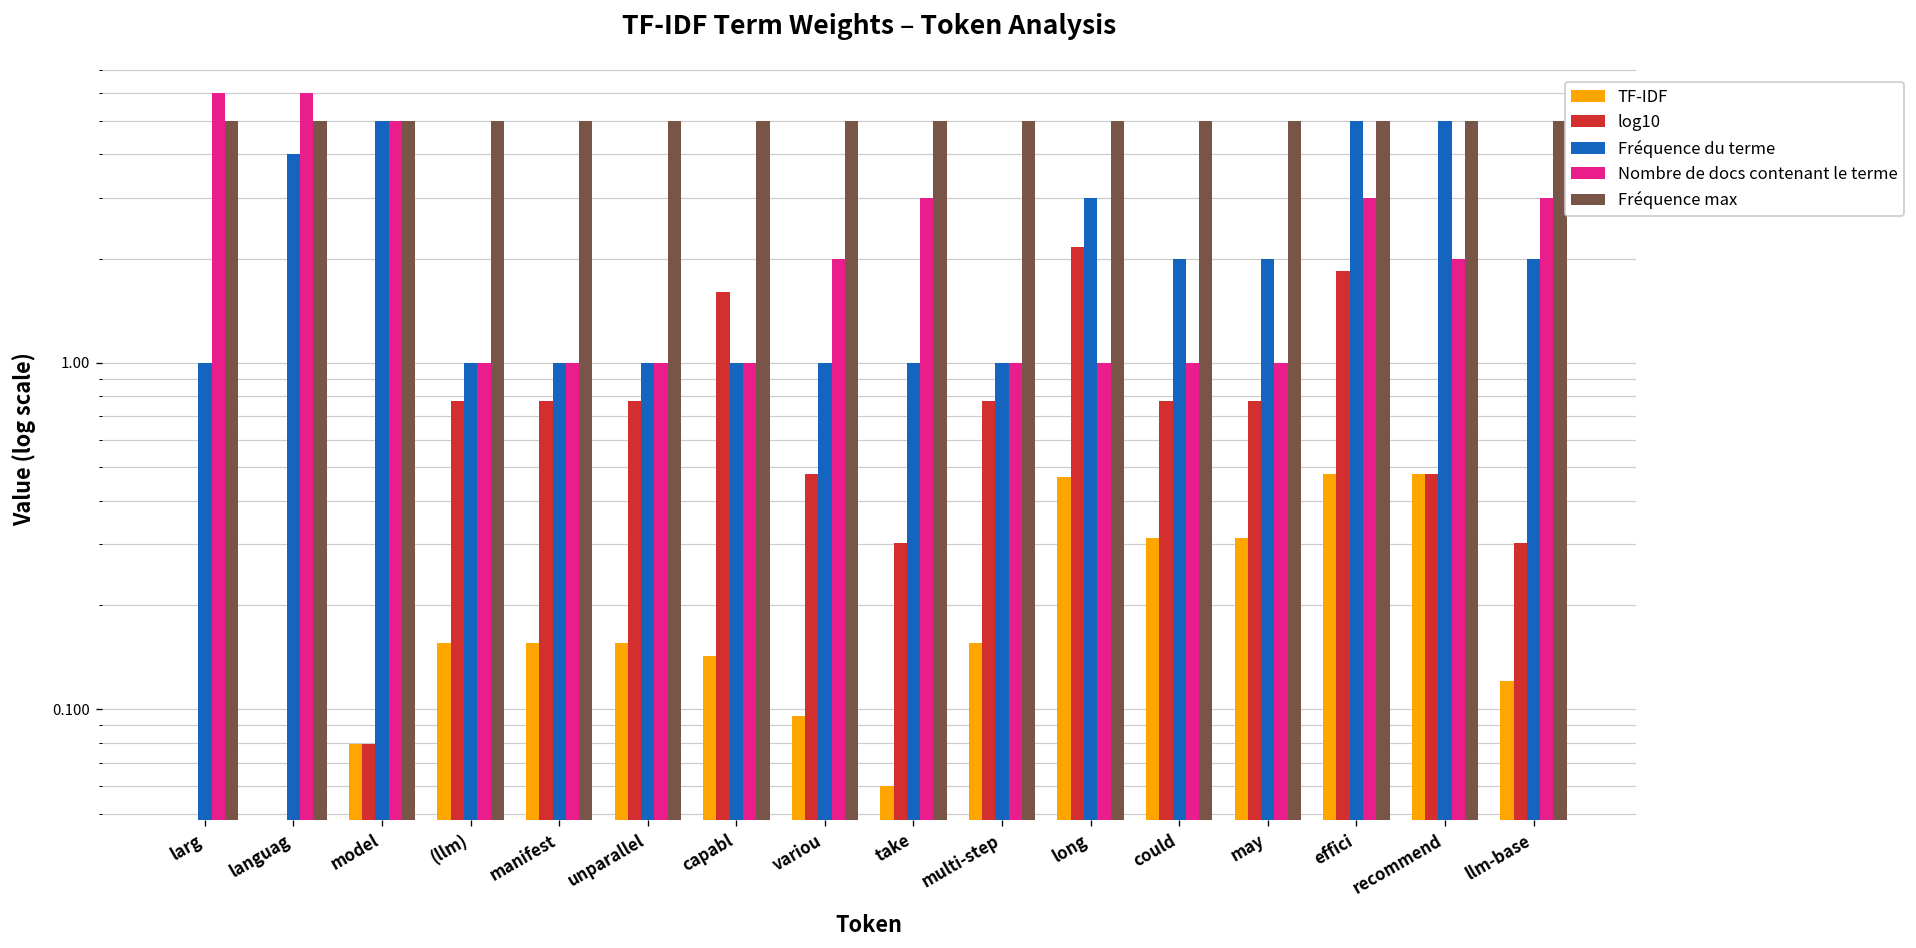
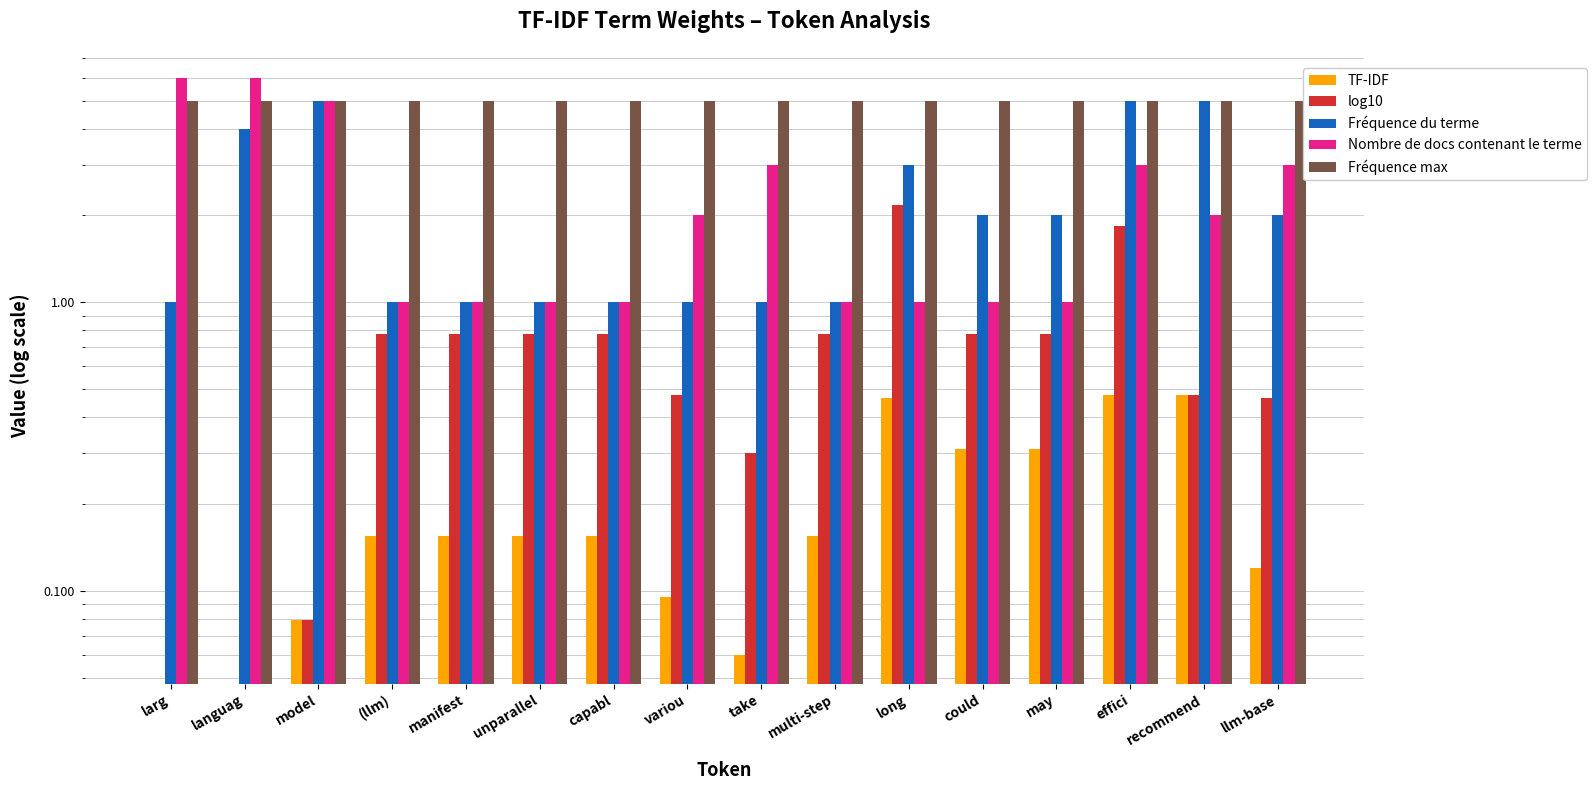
TF-IDF, capabl: 0.14 -> 0.16
log10, capabl: 1.6 -> 0.78
log10, llm-base: 0.30 -> 0.47
